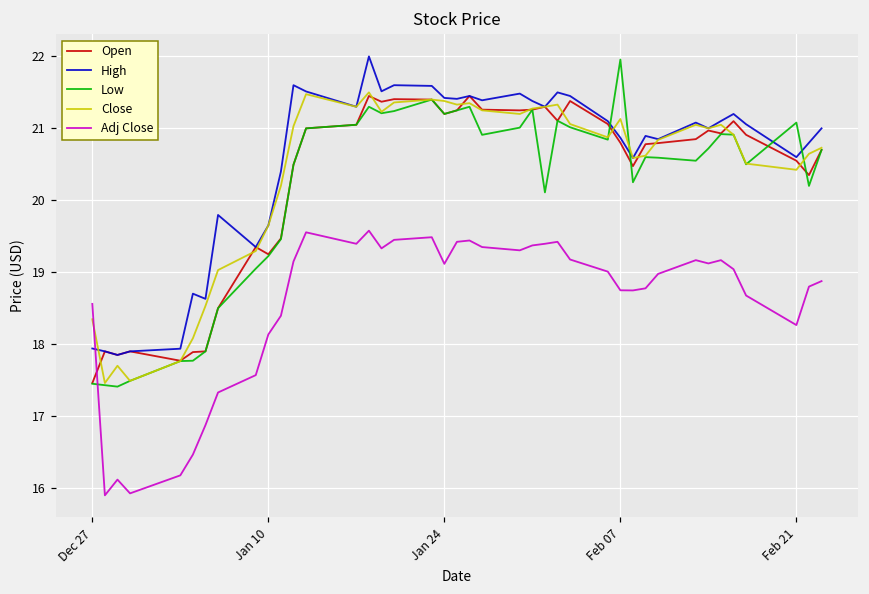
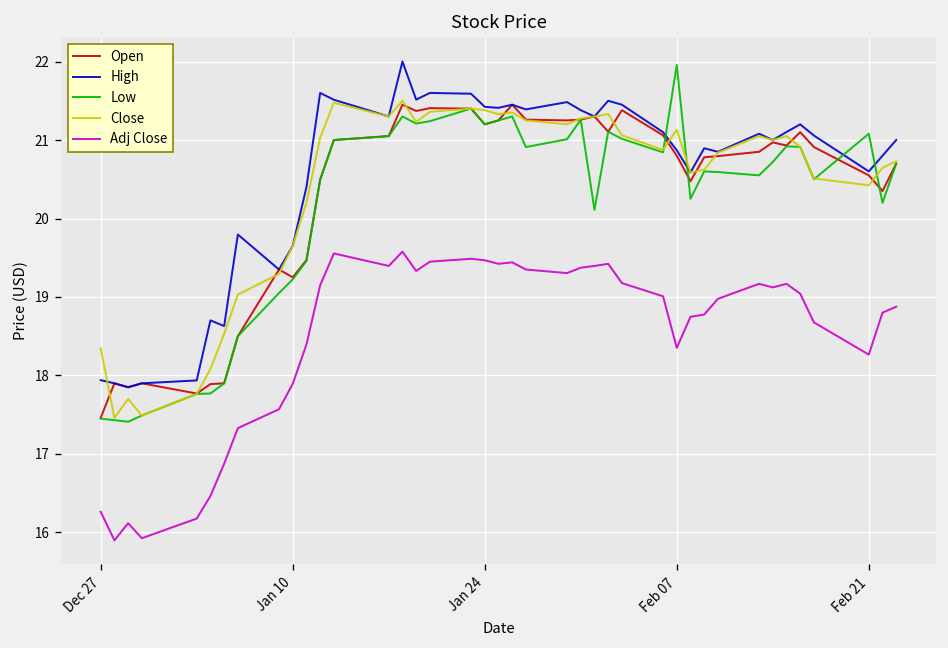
Adj Close, Dec 27: 18.6 -> 16.3
Adj Close, Jan 10: 18.1 -> 17.9
Adj Close, Jan 24: 19.1 -> 19.5
Adj Close, Feb 07: 18.7 -> 18.4
